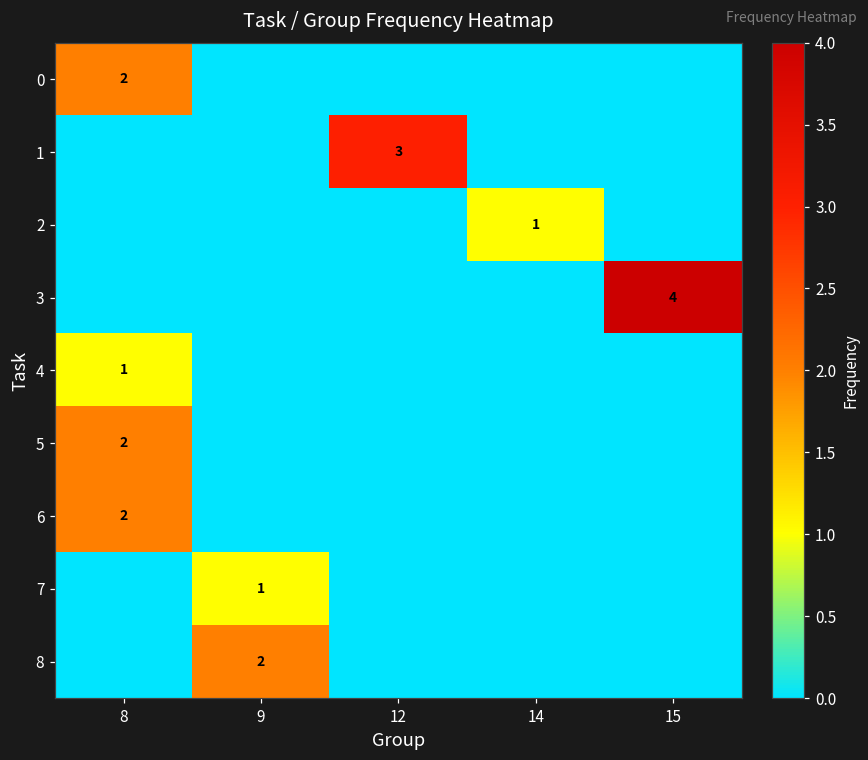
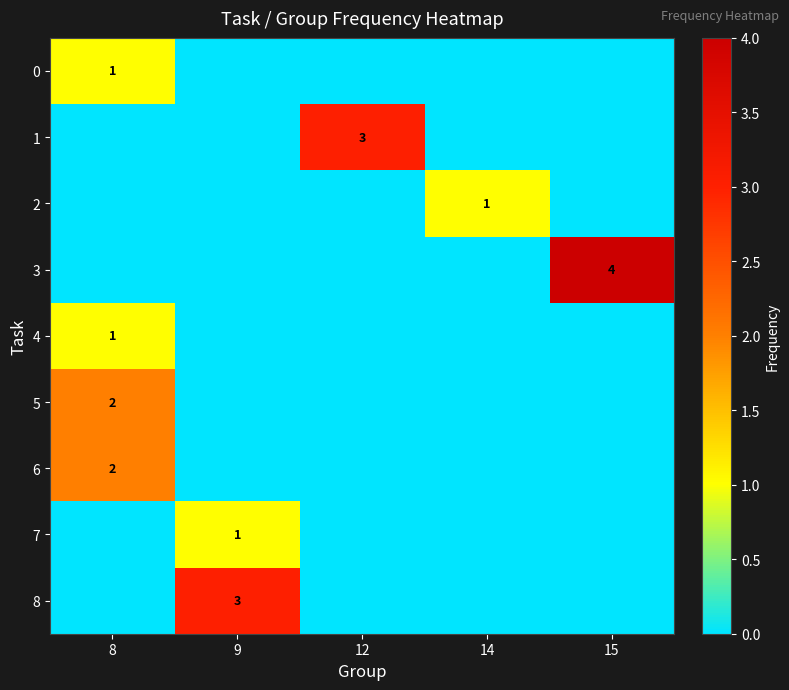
0, 8: 2 -> 1
8, 9: 2 -> 3
